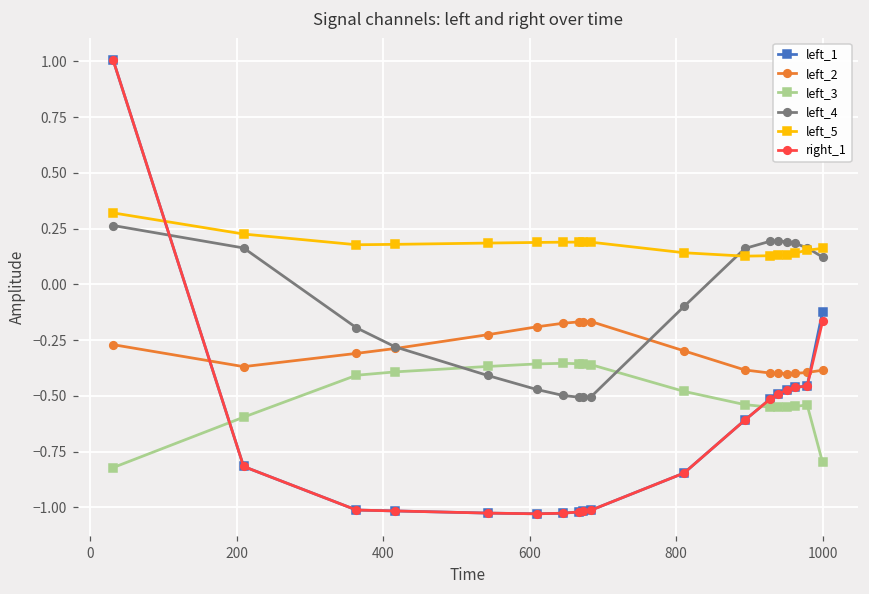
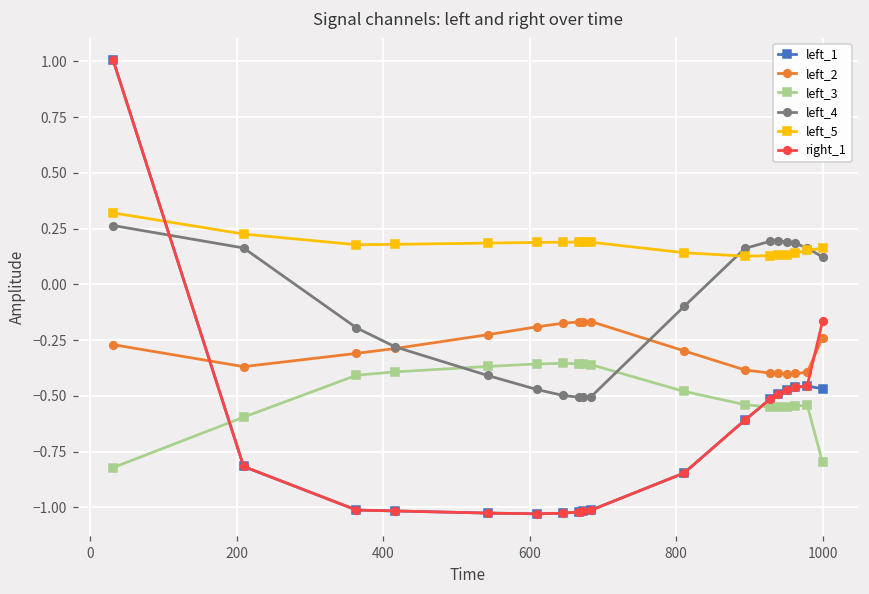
left_1, 1000: -0.12 -> -0.47
left_2, 1000: -0.38 -> -0.24
